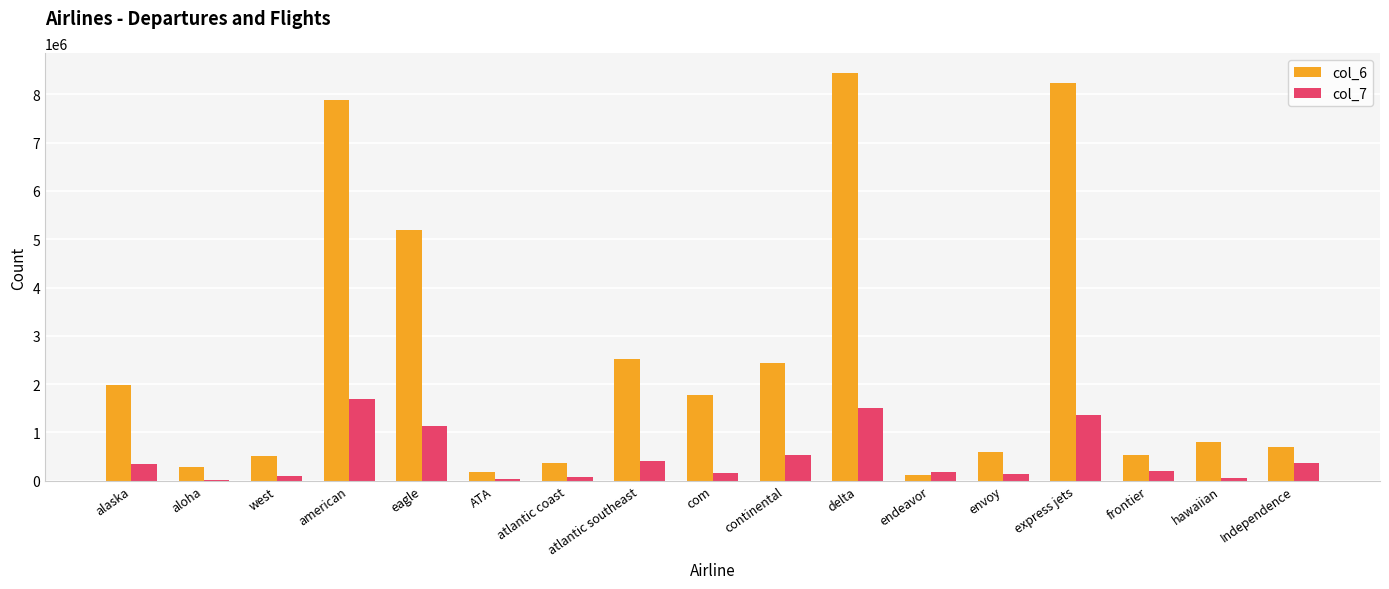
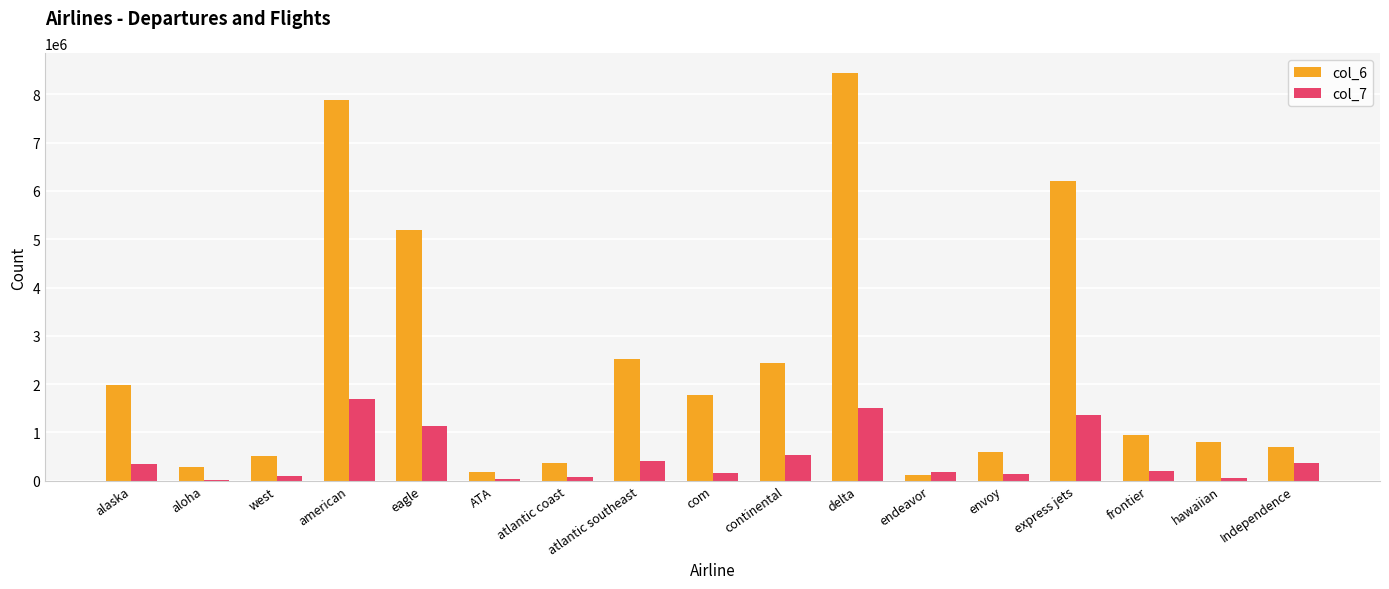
col_6, express jets: 8200000 -> 6200000
col_6, frontier: 500000 -> 900000
